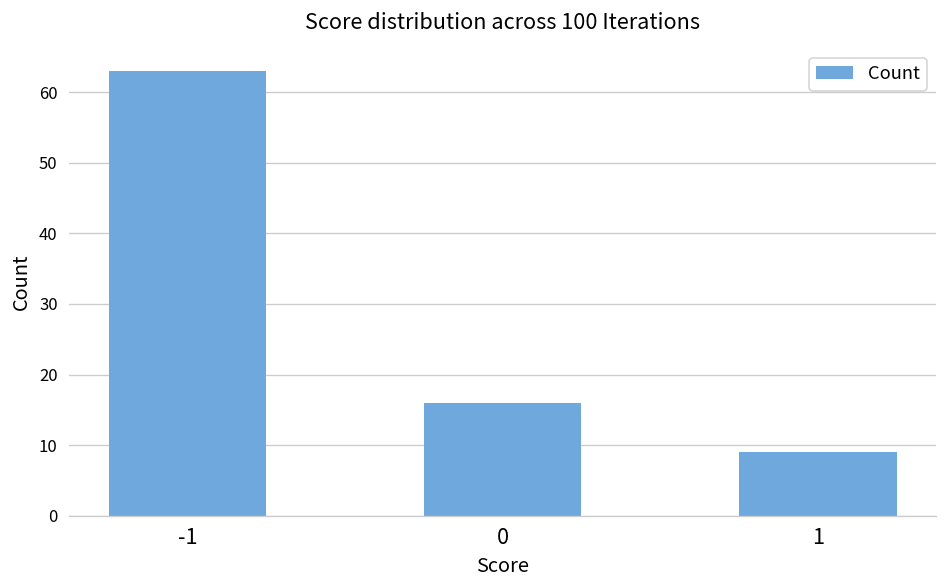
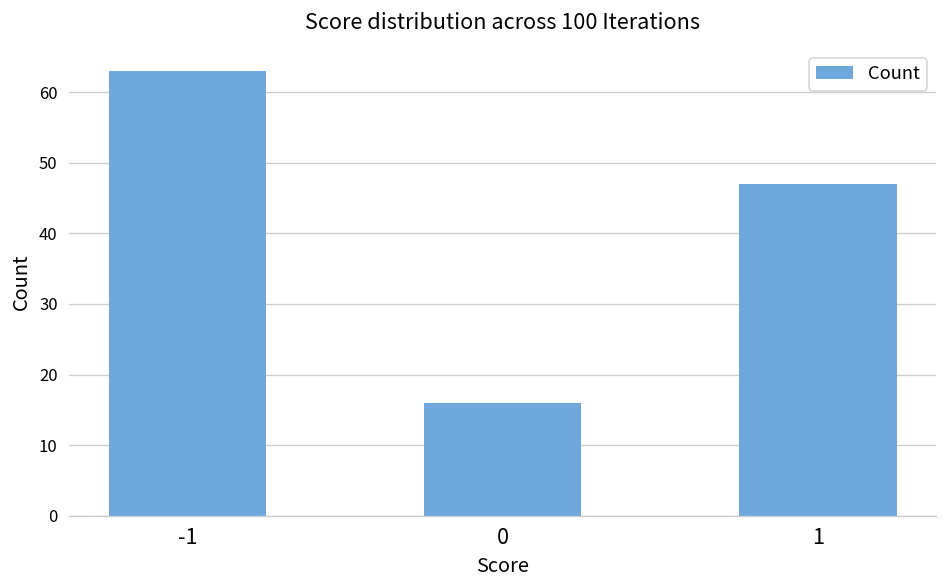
1: 9 -> 47
